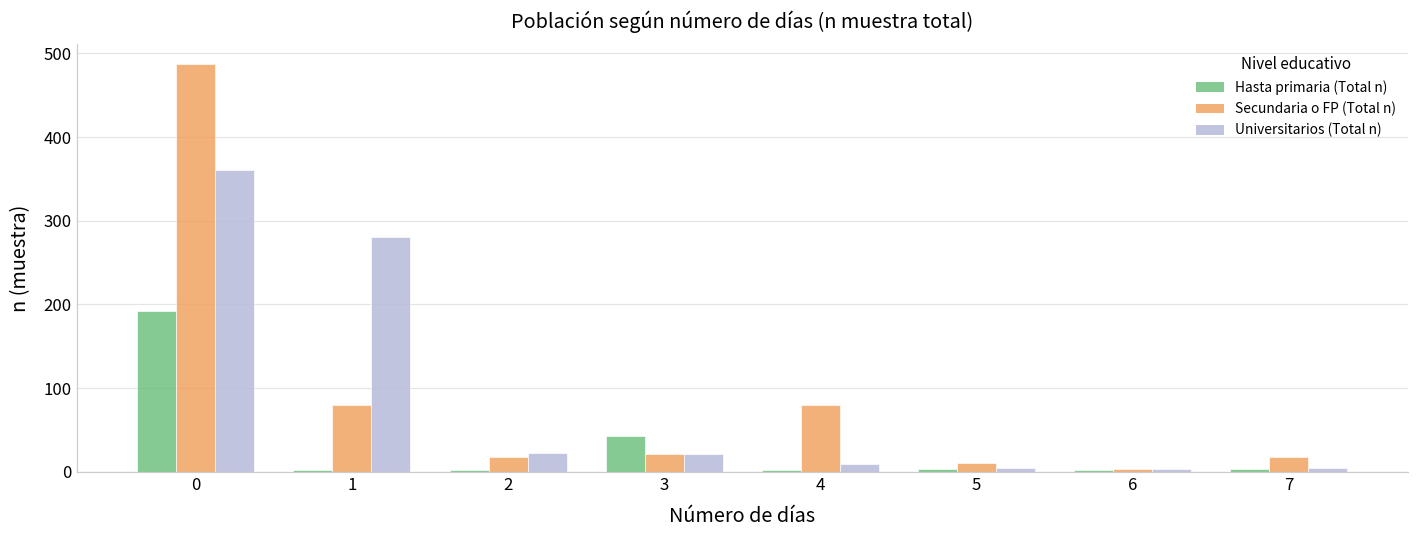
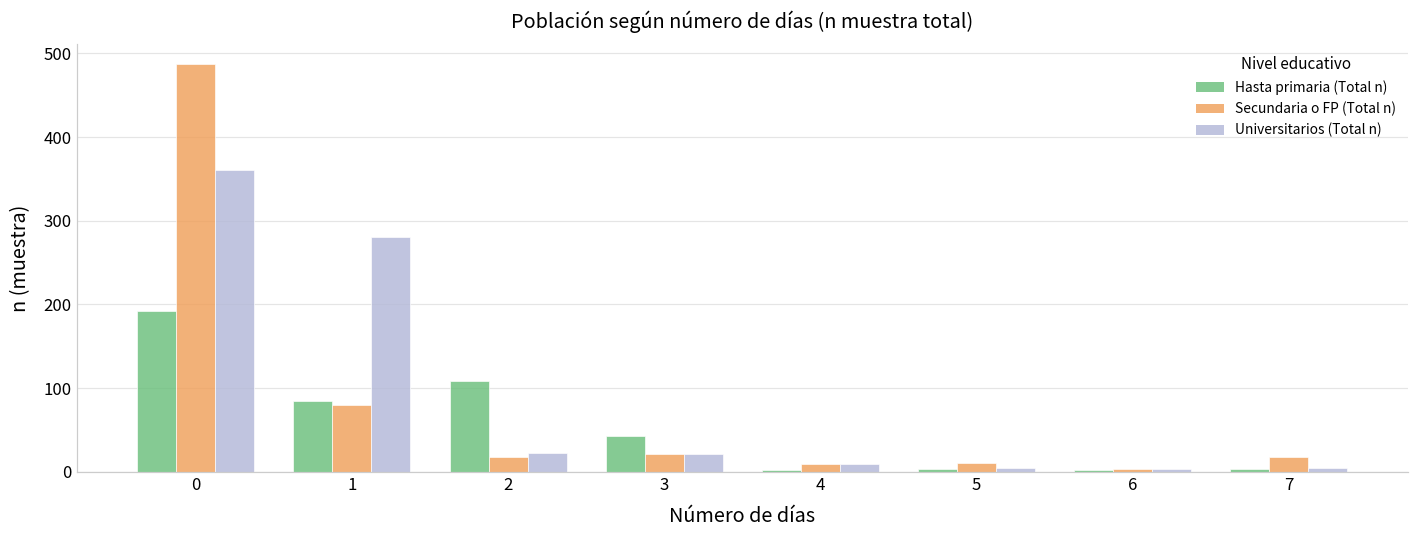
Hasta primaria (Total n), 1: 0 -> 90
Hasta primaria (Total n), 2: 0 -> 110
Secundaria o FP (Total n), 4: 80 -> 10
